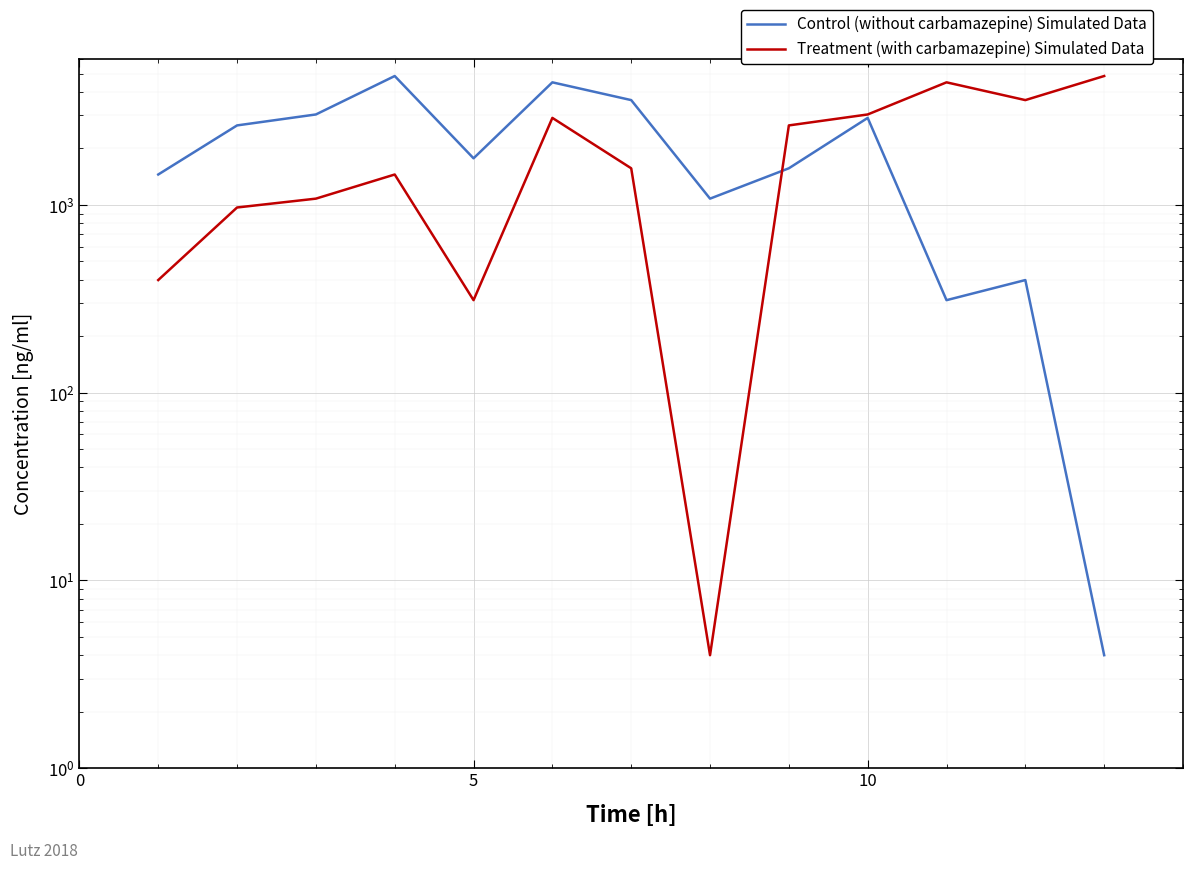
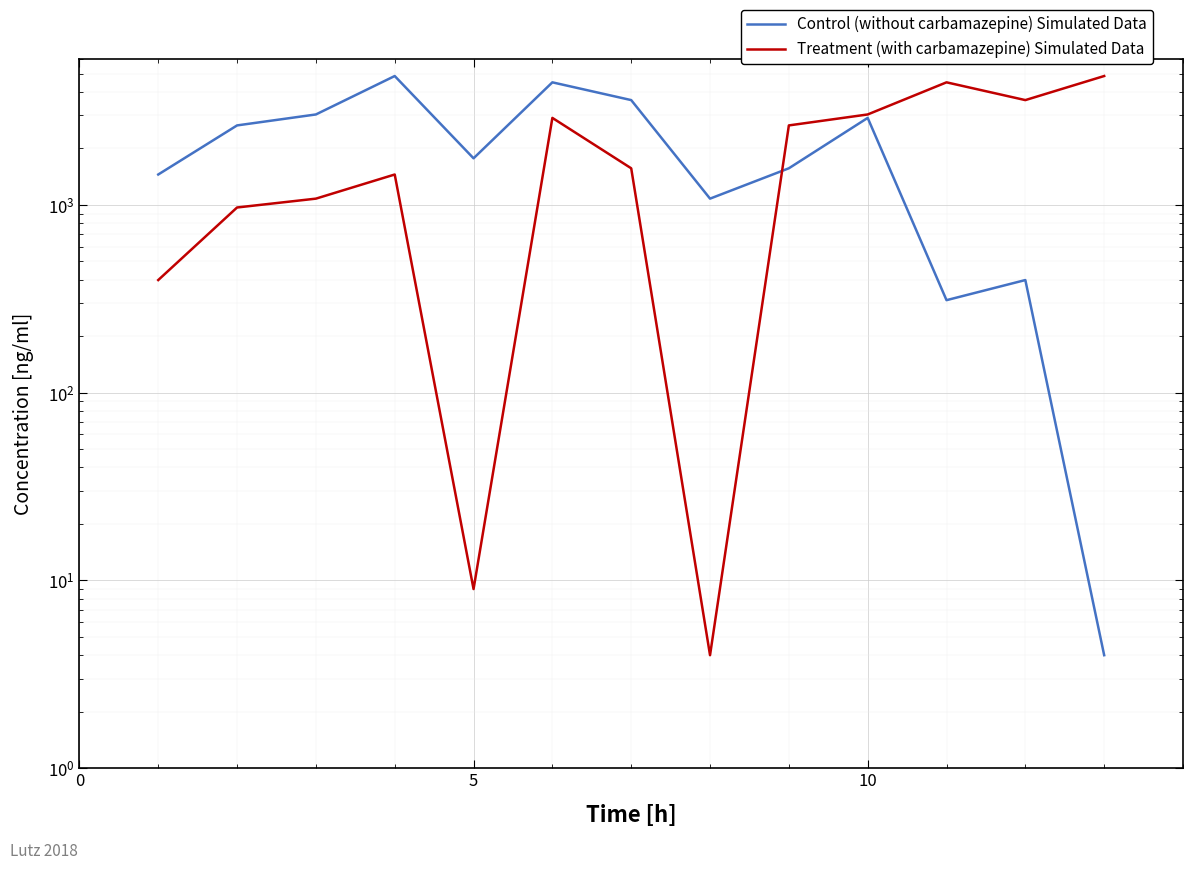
Treatment (with carbamazepine) Simulated Data, 5: 310 -> 9
